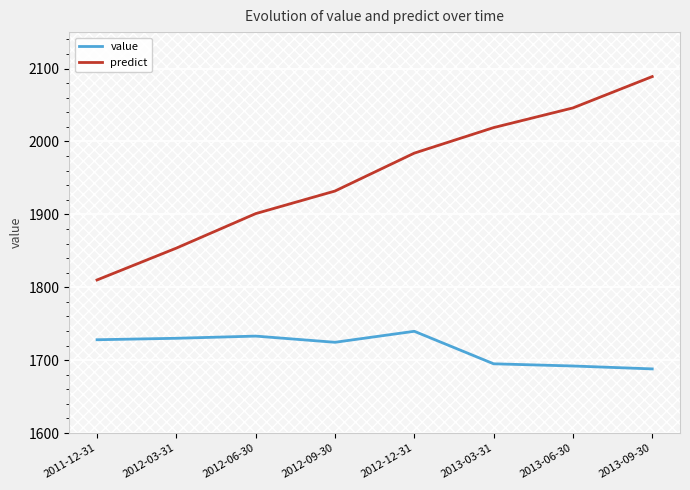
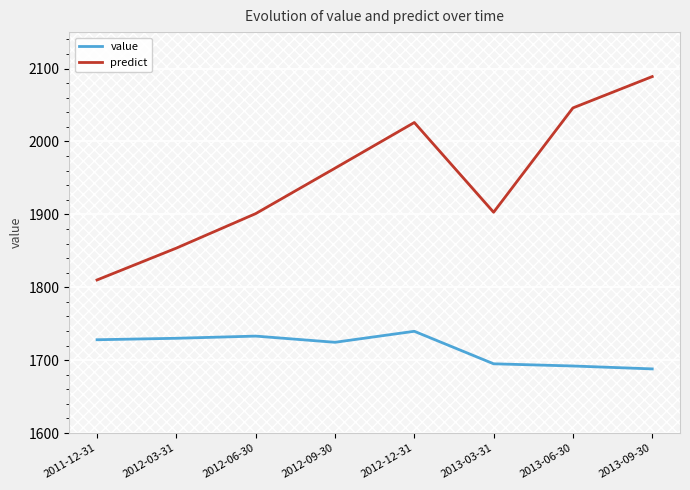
predict, 2012-09-30: 1930 -> 1960
predict, 2012-12-31: 1980 -> 2030
predict, 2013-03-31: 2020 -> 1900
